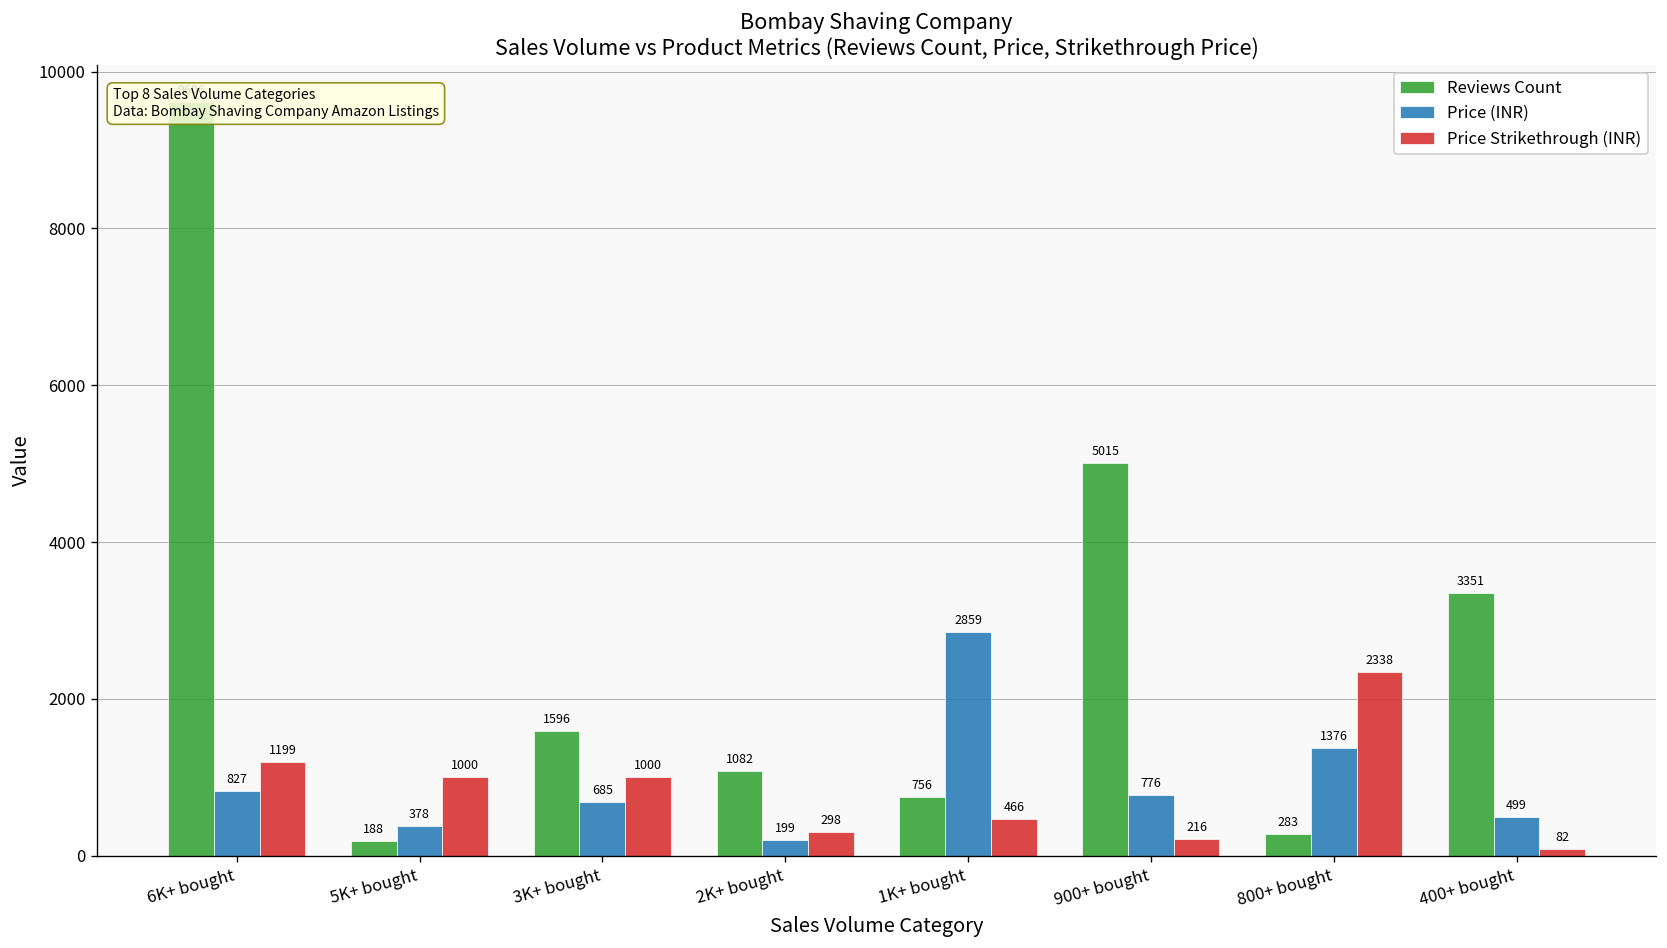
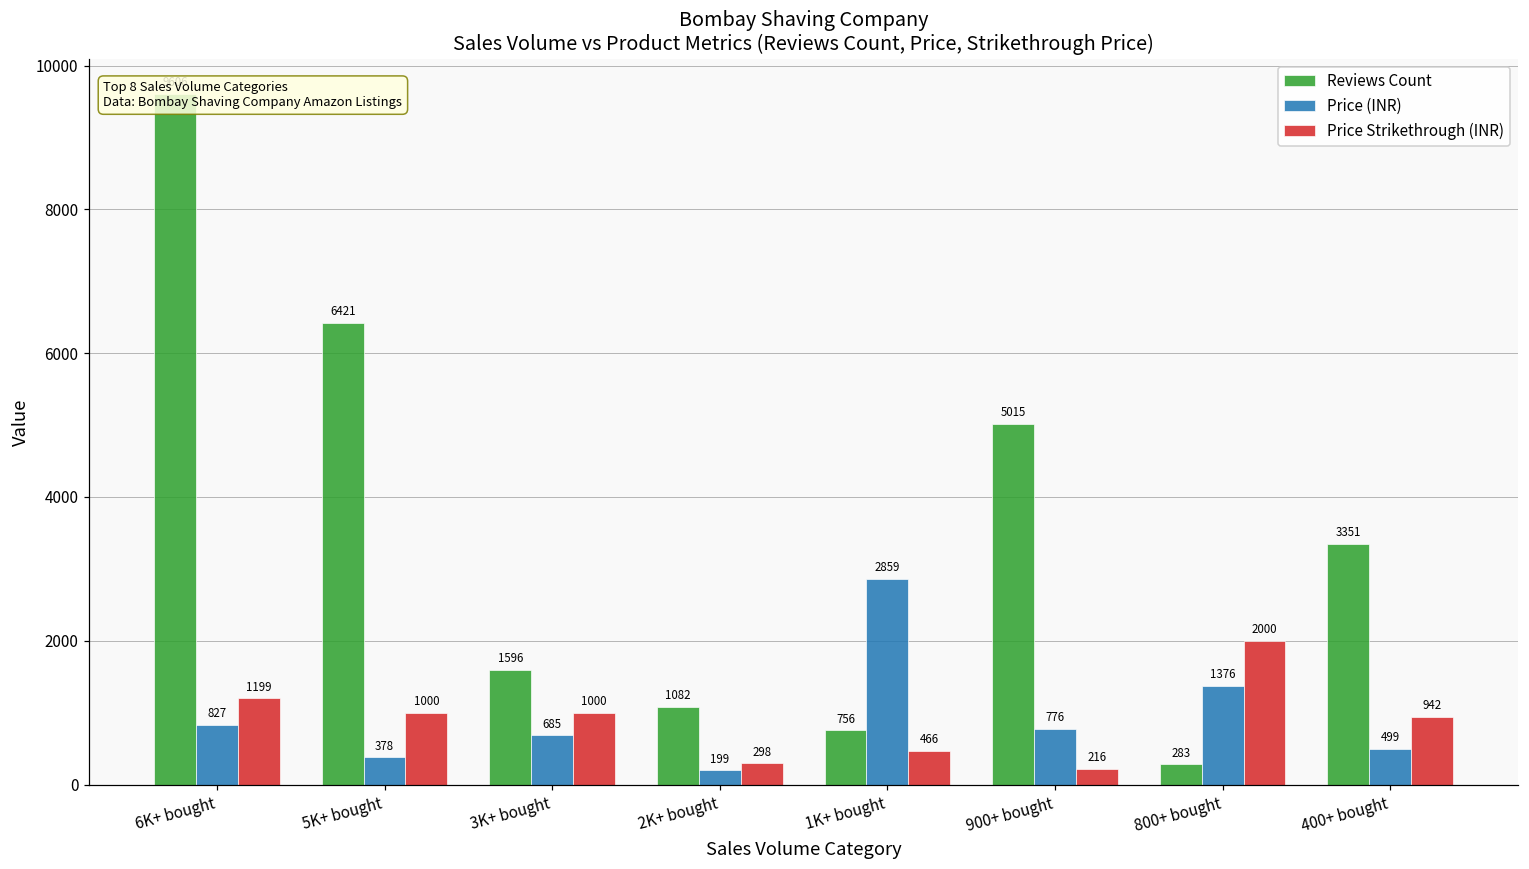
Reviews Count, 5K+ bought: 188 -> 6421
Price Strikethrough (INR), 800+ bought: 2338 -> 2000
Price Strikethrough (INR), 400+ bought: 82 -> 942
